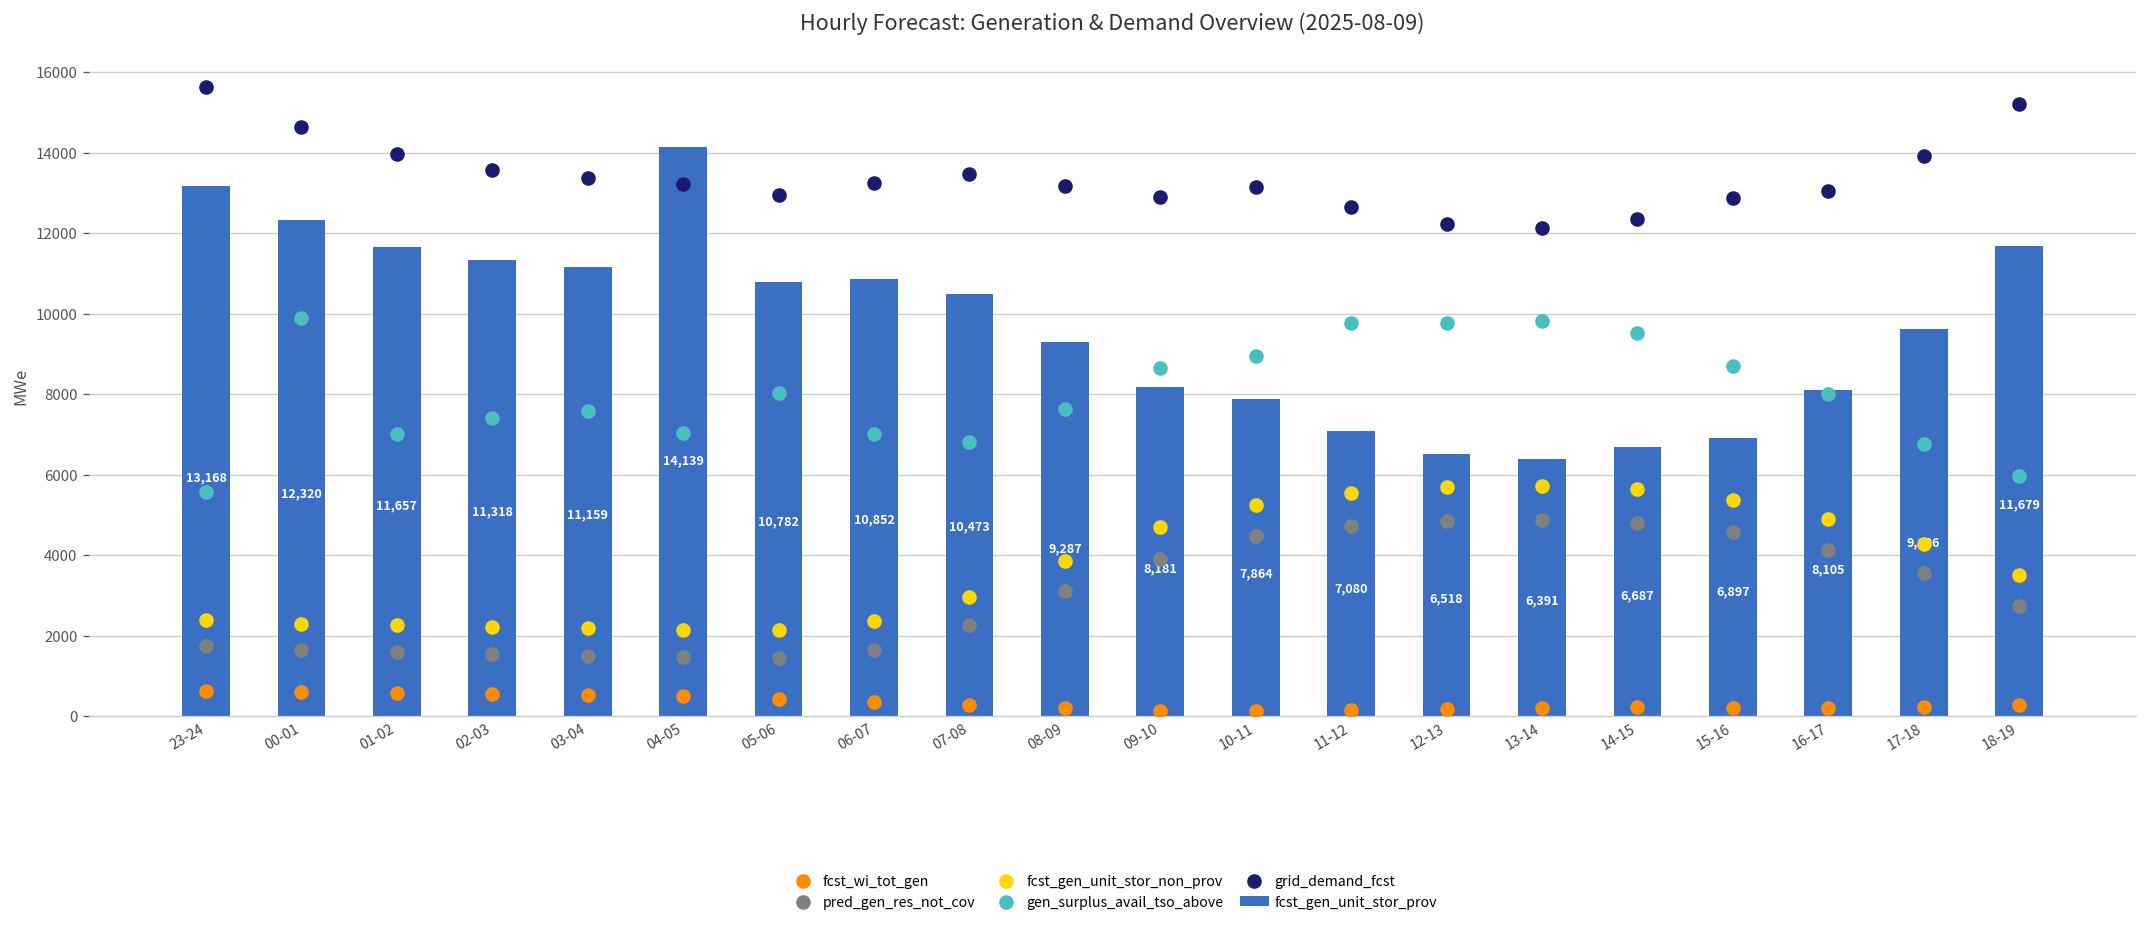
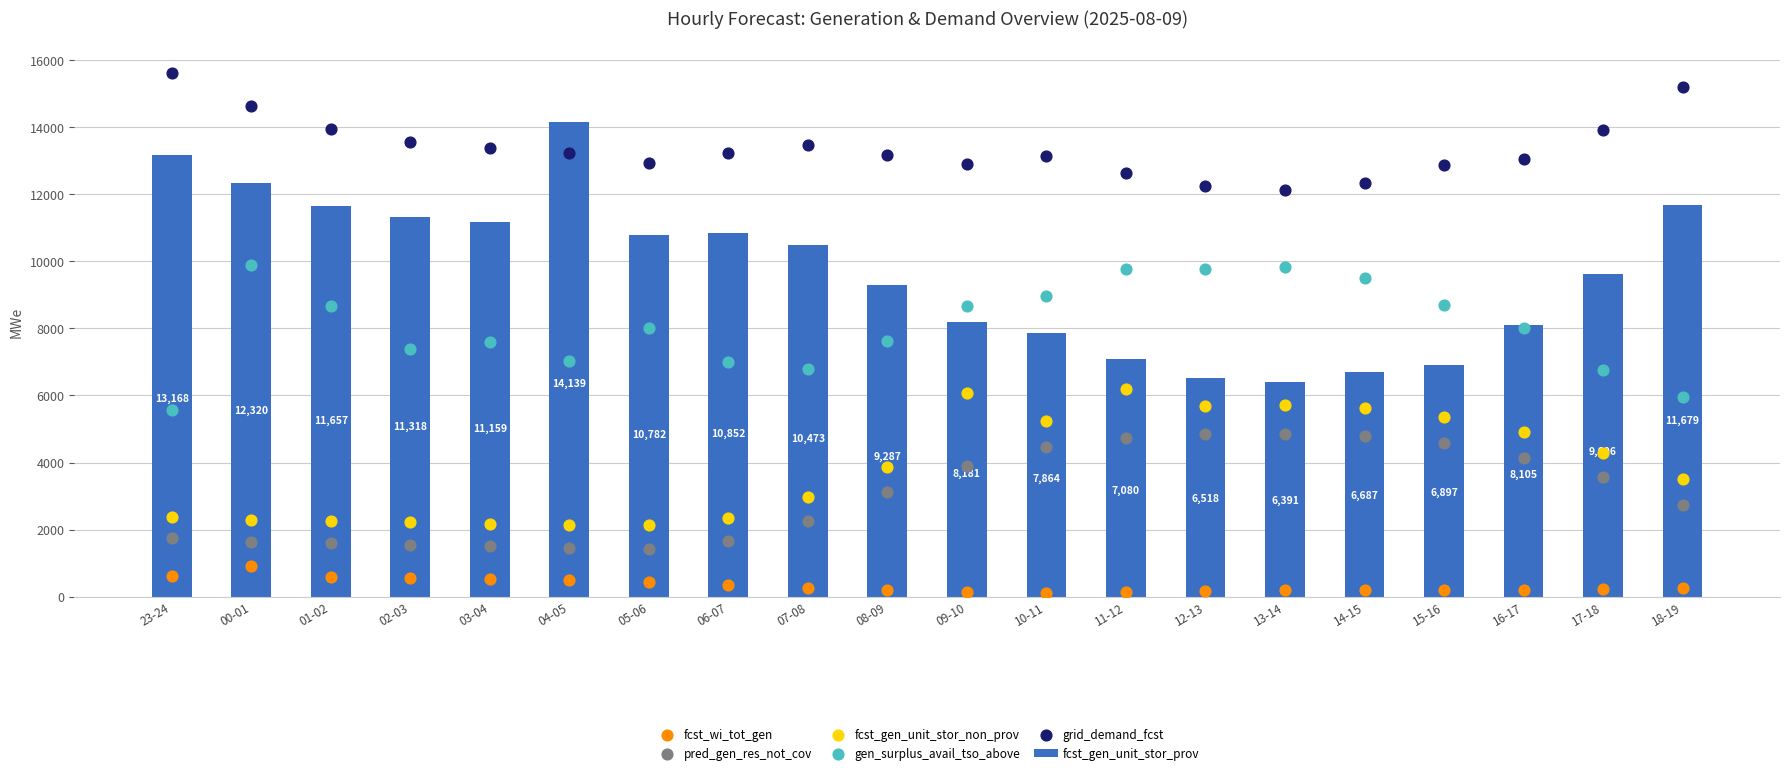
fcst_wi_tot_gen, 00-01: 600 -> 900
gen_surplus_avail_tso_above, 01-02: 7000 -> 8700
fcst_gen_unit_stor_non_prov, 09-10: 4700 -> 6100
fcst_gen_unit_stor_non_prov, 11-12: 5500 -> 6200
